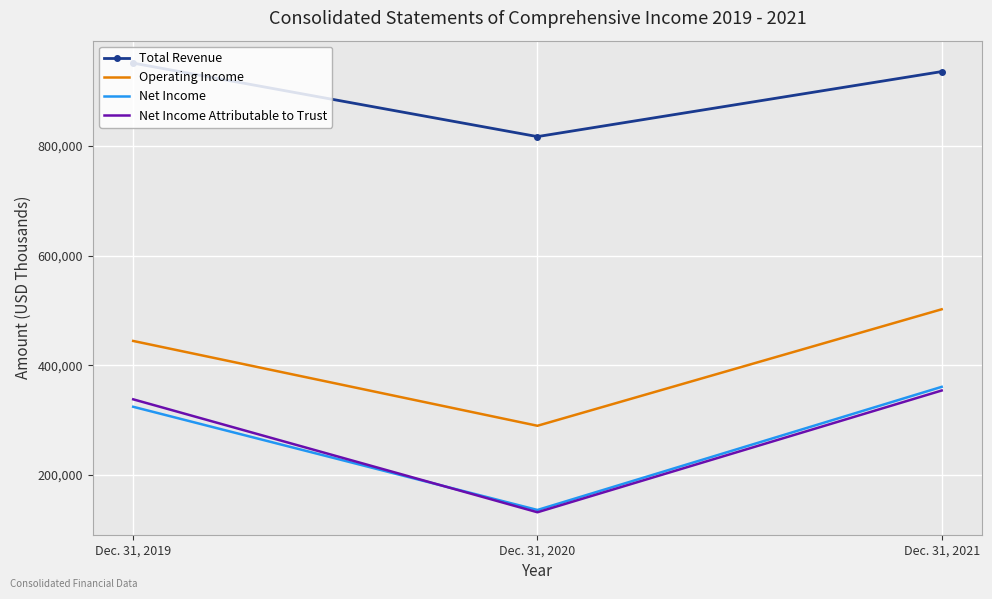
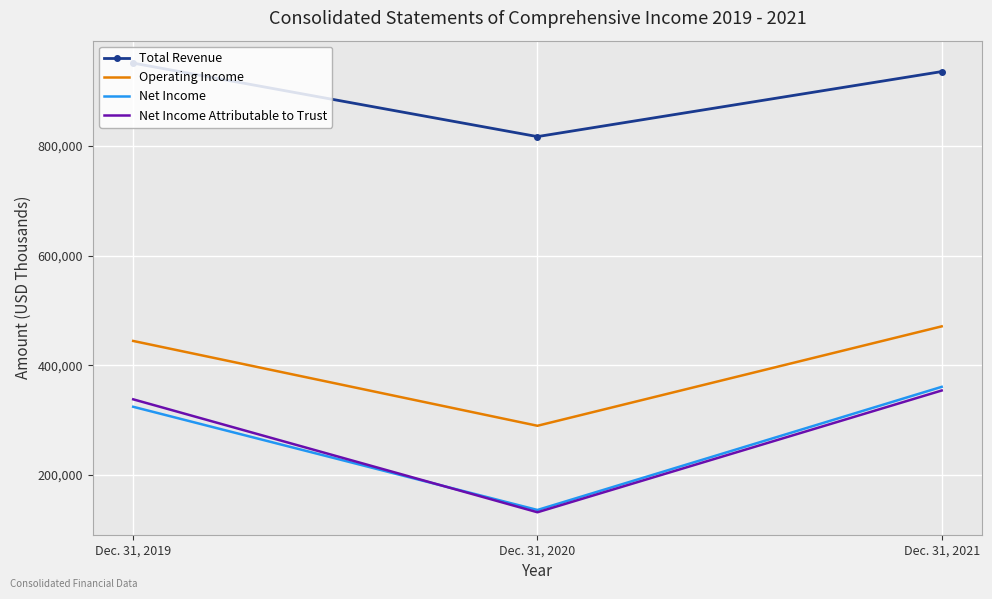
Operating Income, Dec. 31, 2021: 500,000 -> 470,000
